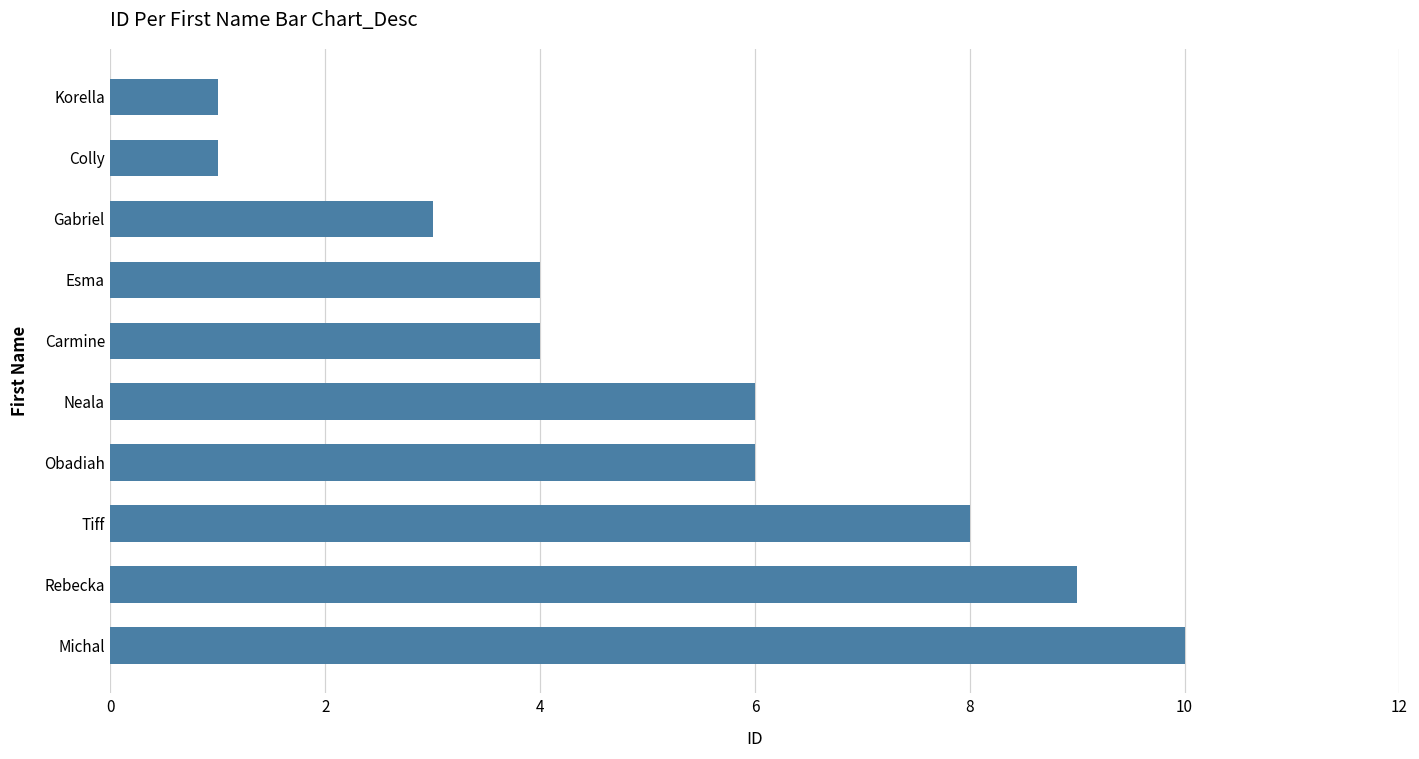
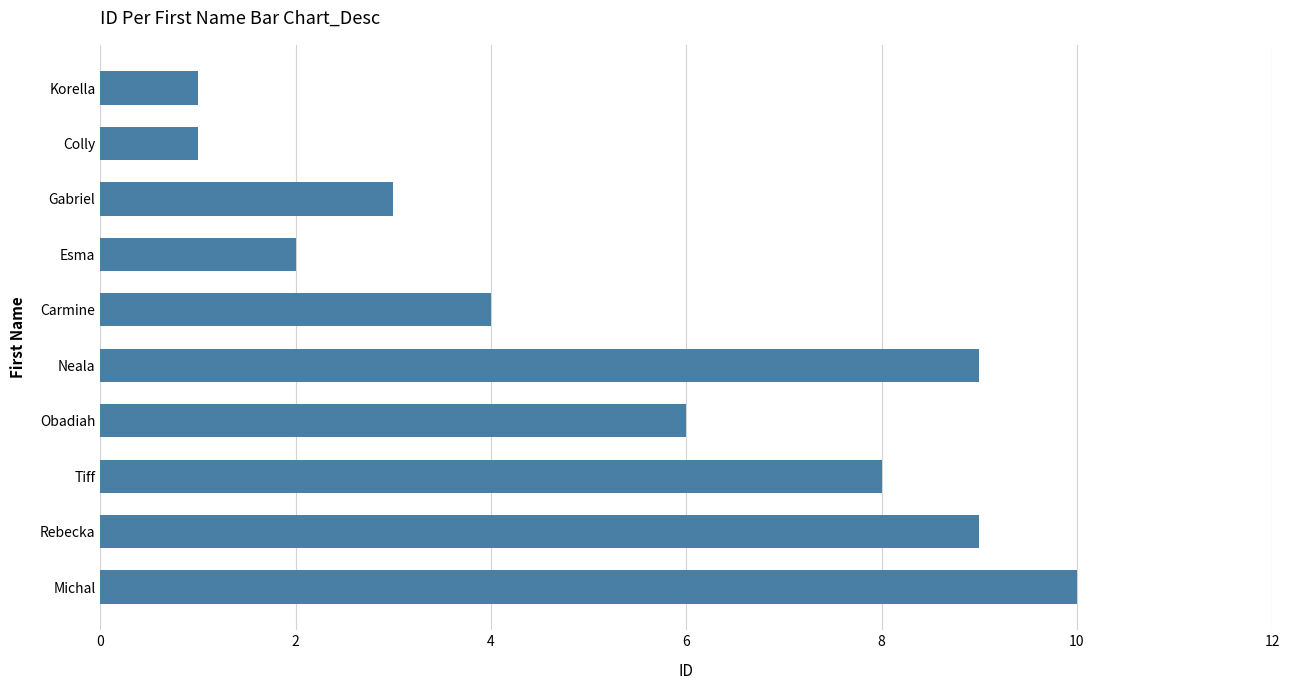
Esma: 4 -> 2
Neala: 6 -> 9
